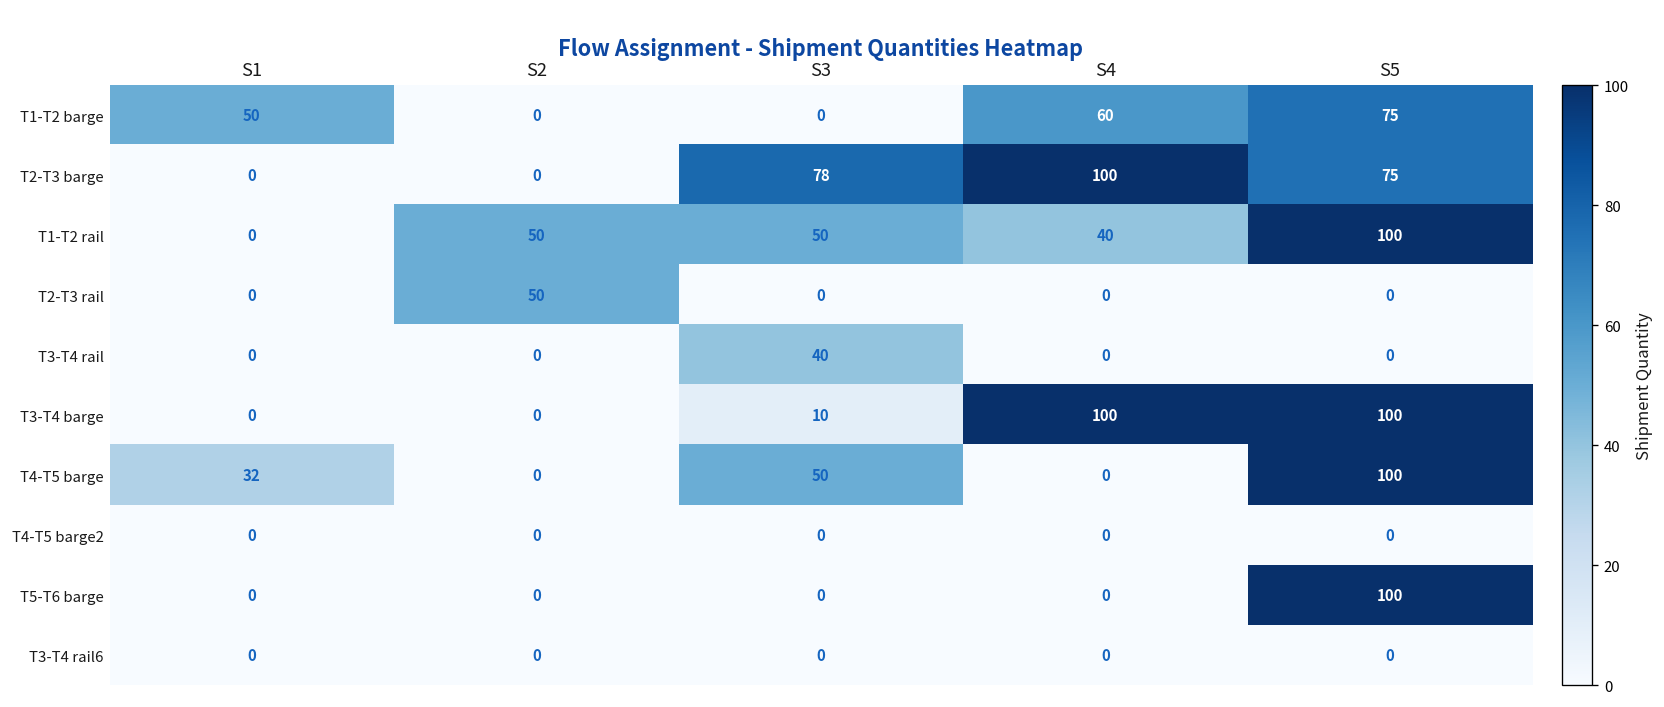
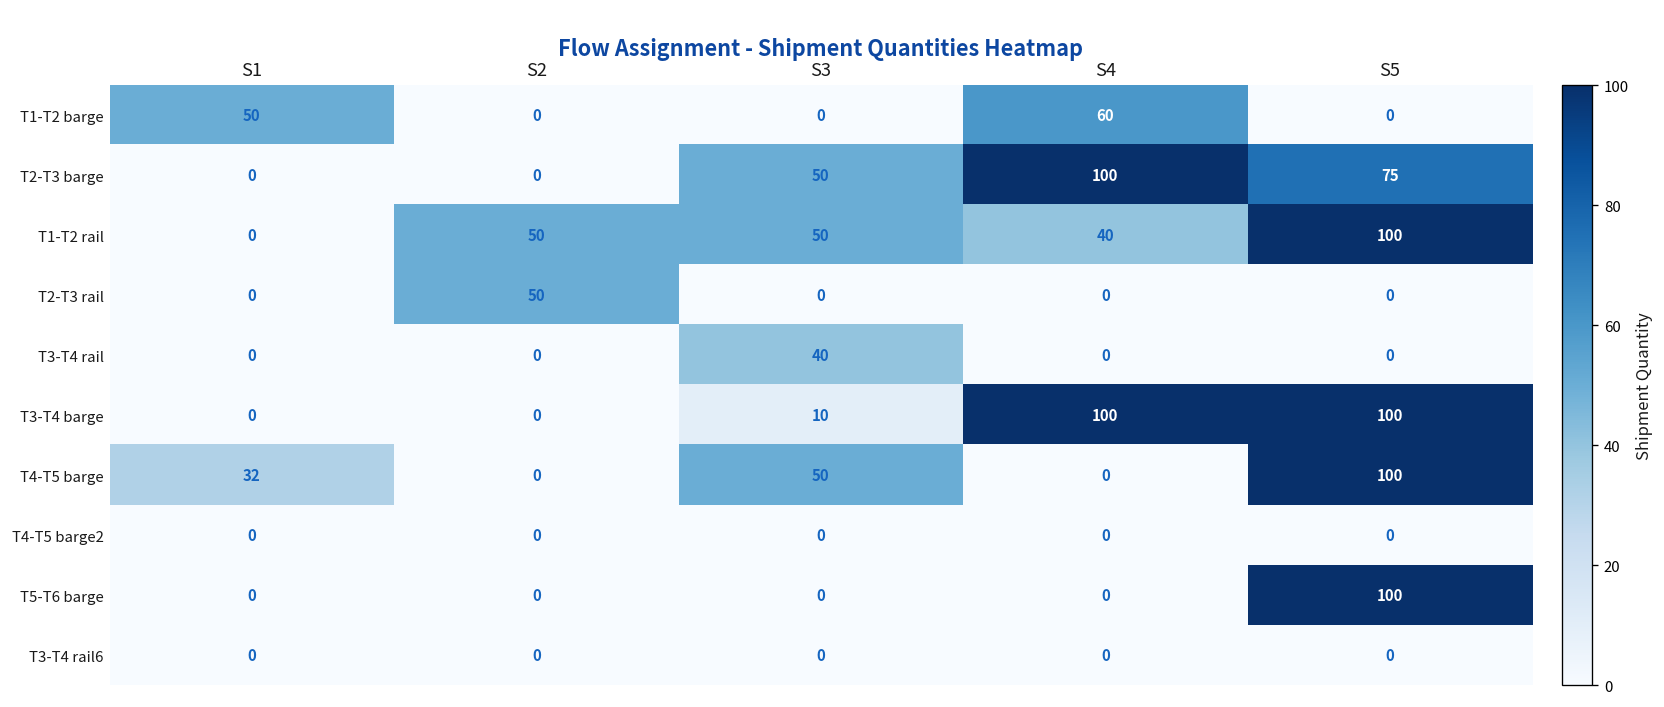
T1-T2 barge, S5: 75 -> 0
T2-T3 barge, S3: 78 -> 50
